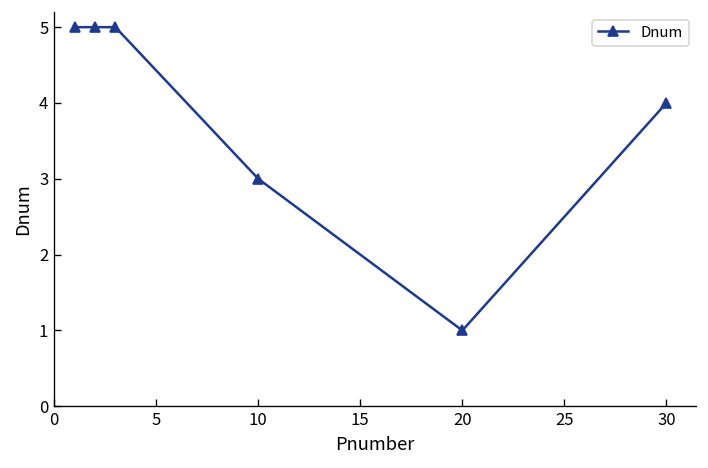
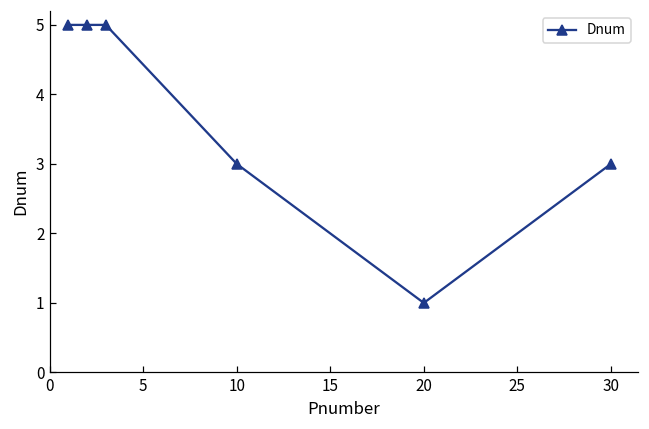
30: 4 -> 3
